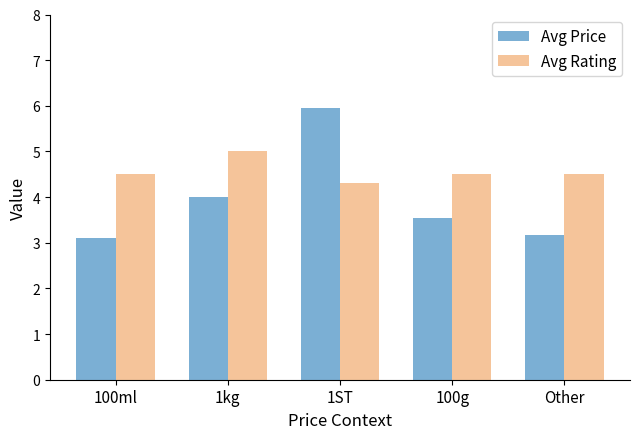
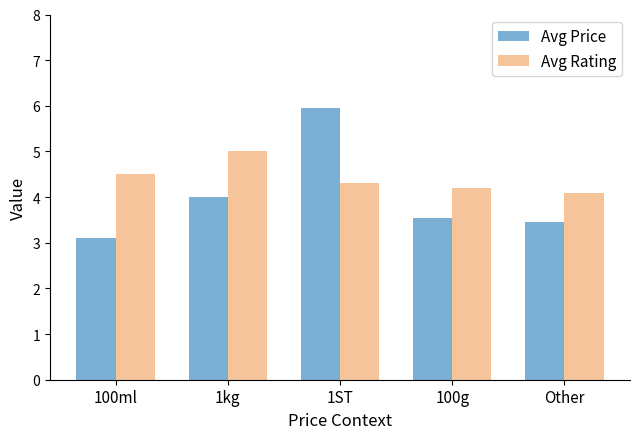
Avg Rating, 100g: 4.5 -> 4.2
Avg Price, Other: 3.2 -> 3.5
Avg Rating, Other: 4.5 -> 4.1
